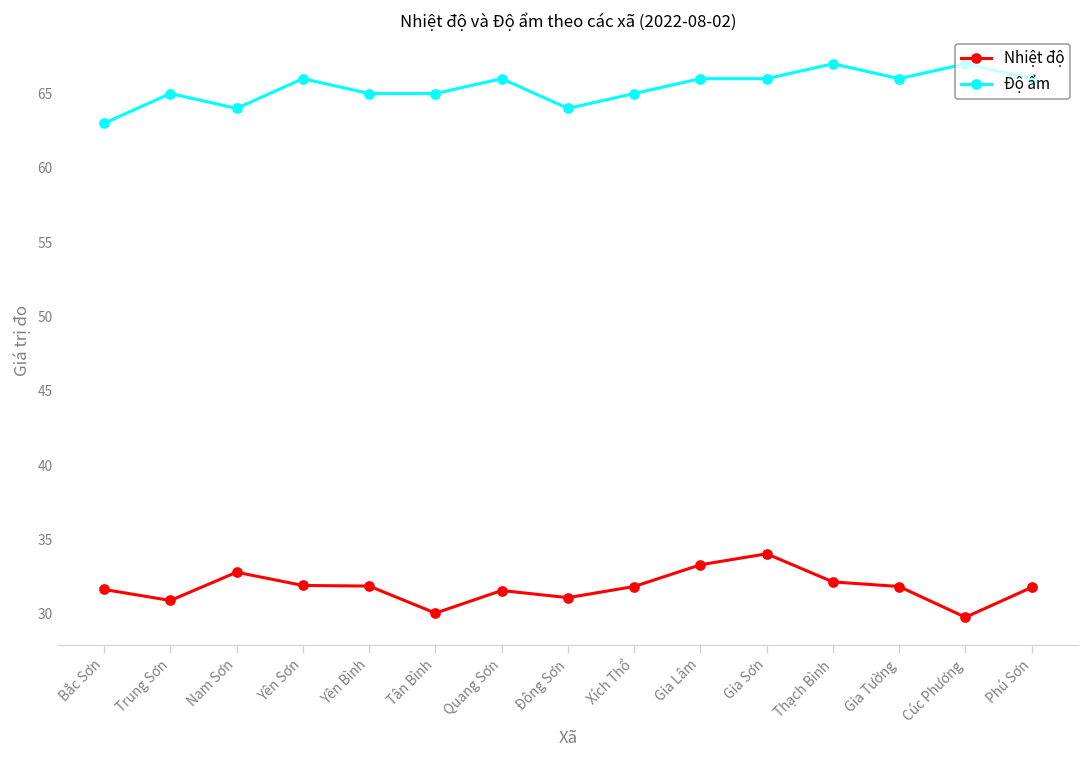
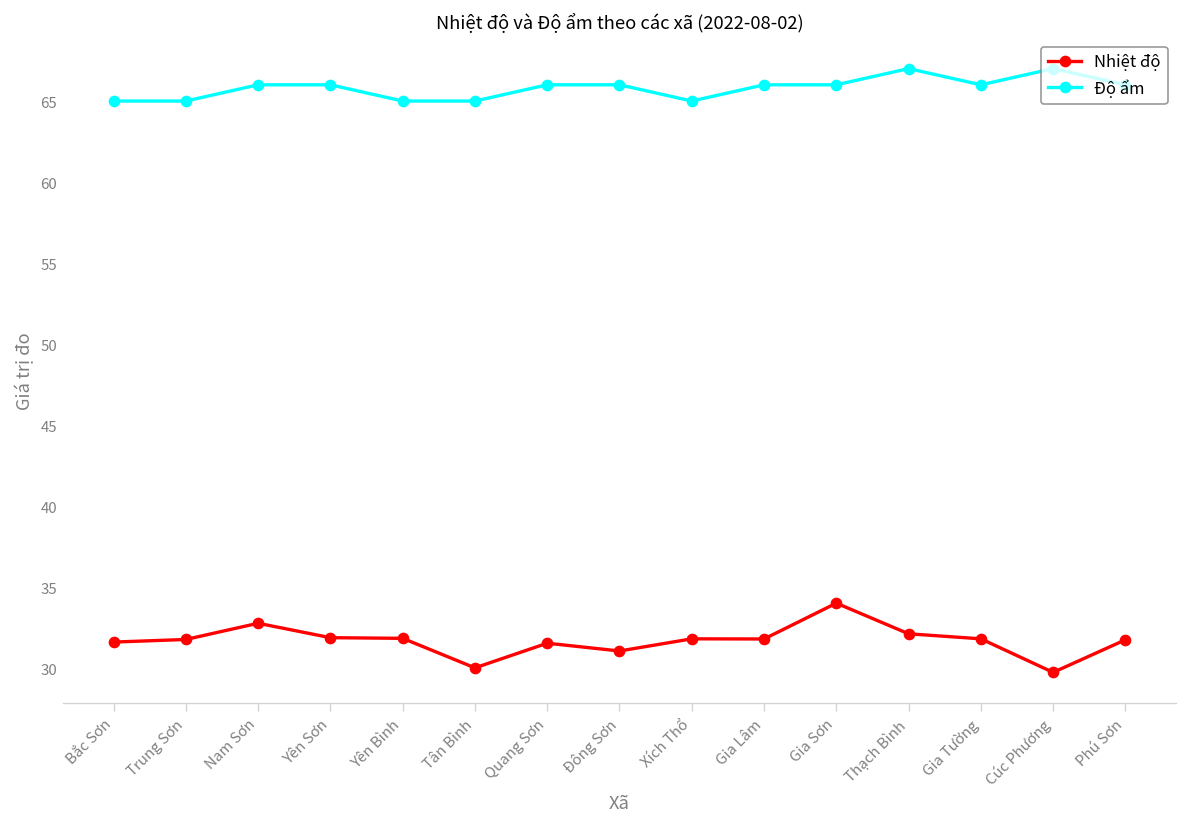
Độ ẩm, Bắc Sơn: 63 -> 65
Nhiệt độ, Trung Sơn: 30.9 -> 31.8
Độ ẩm, Nam Sơn: 64 -> 66
Độ ẩm, Đông Sơn: 64 -> 66
Nhiệt độ, Gia Lâm: 33.3 -> 31.8
